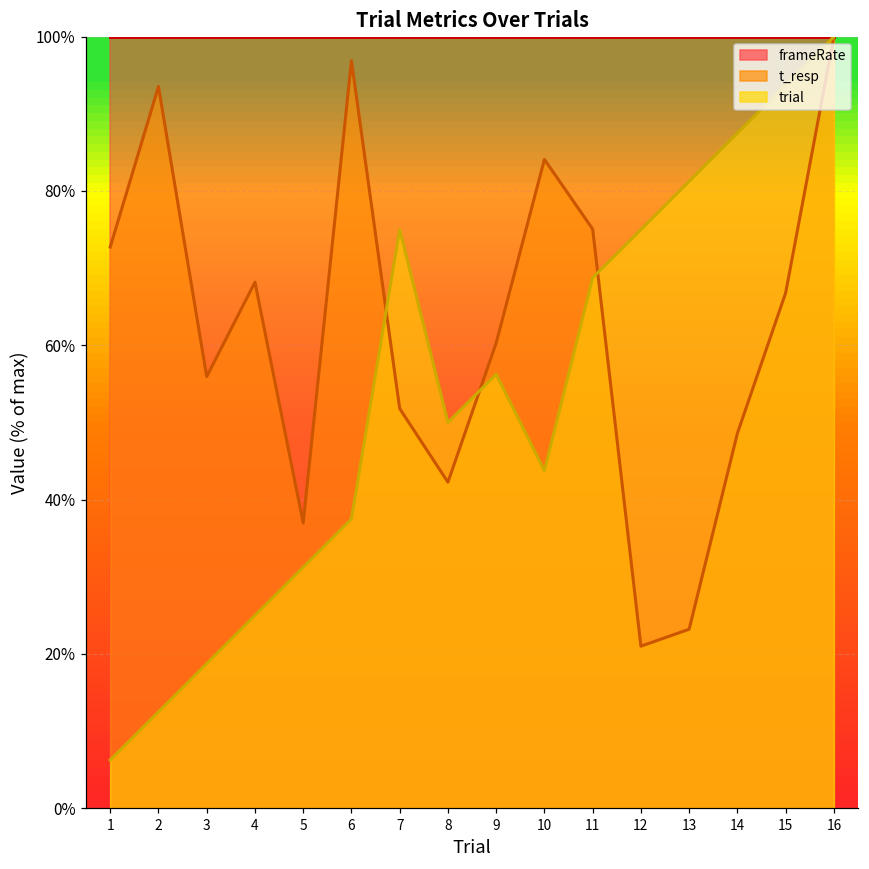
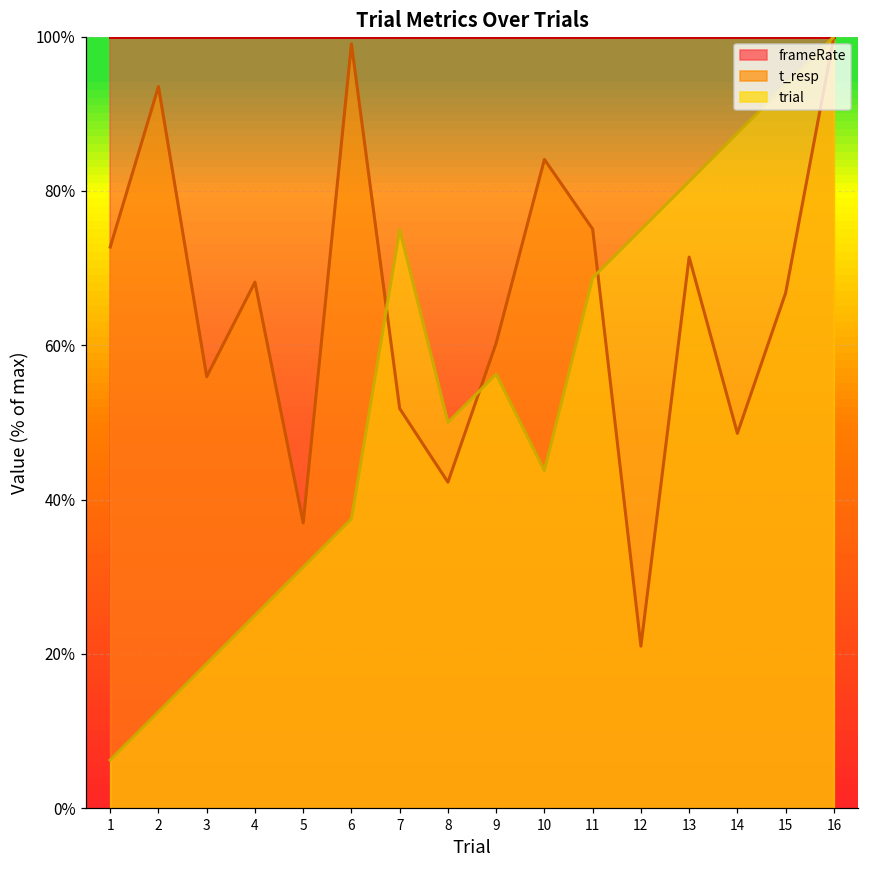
t_resp, 6: 97% -> 99%
t_resp, 13: 23% -> 71%
